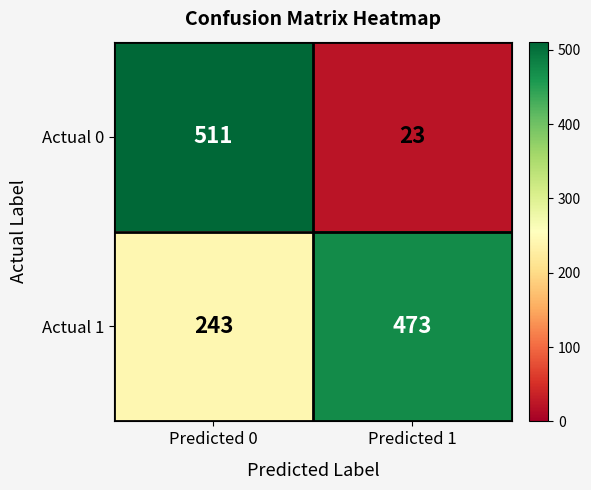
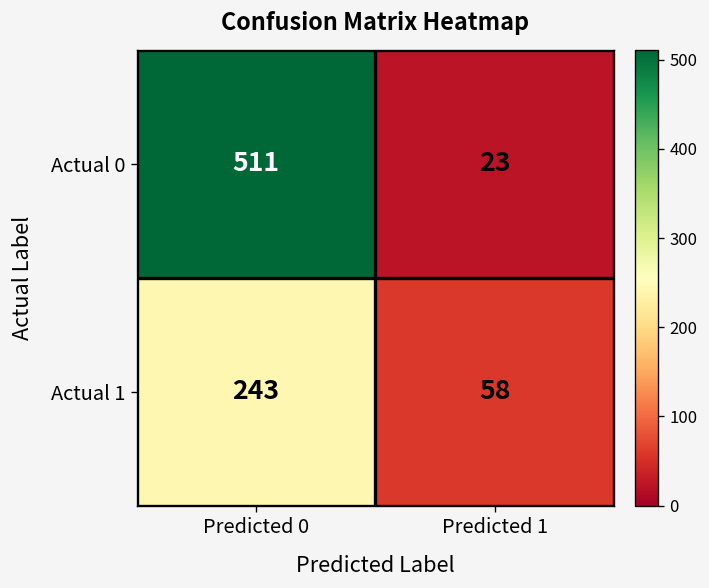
Actual 1, Predicted 1: 473 -> 58
